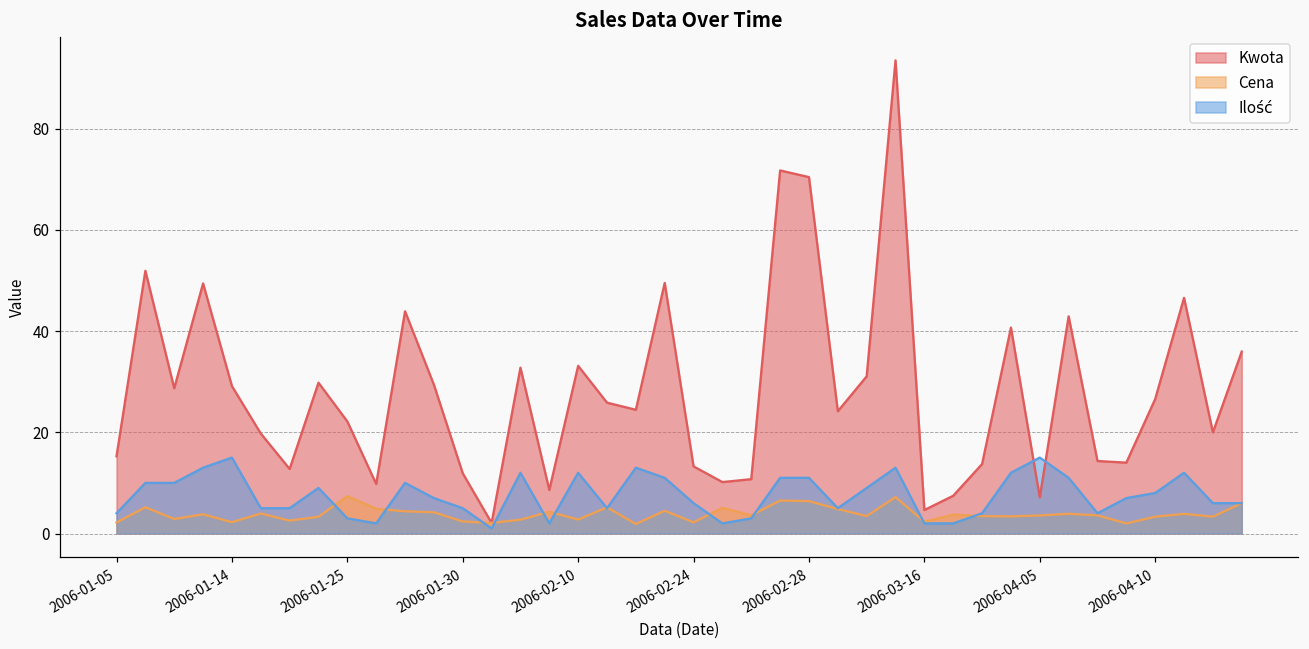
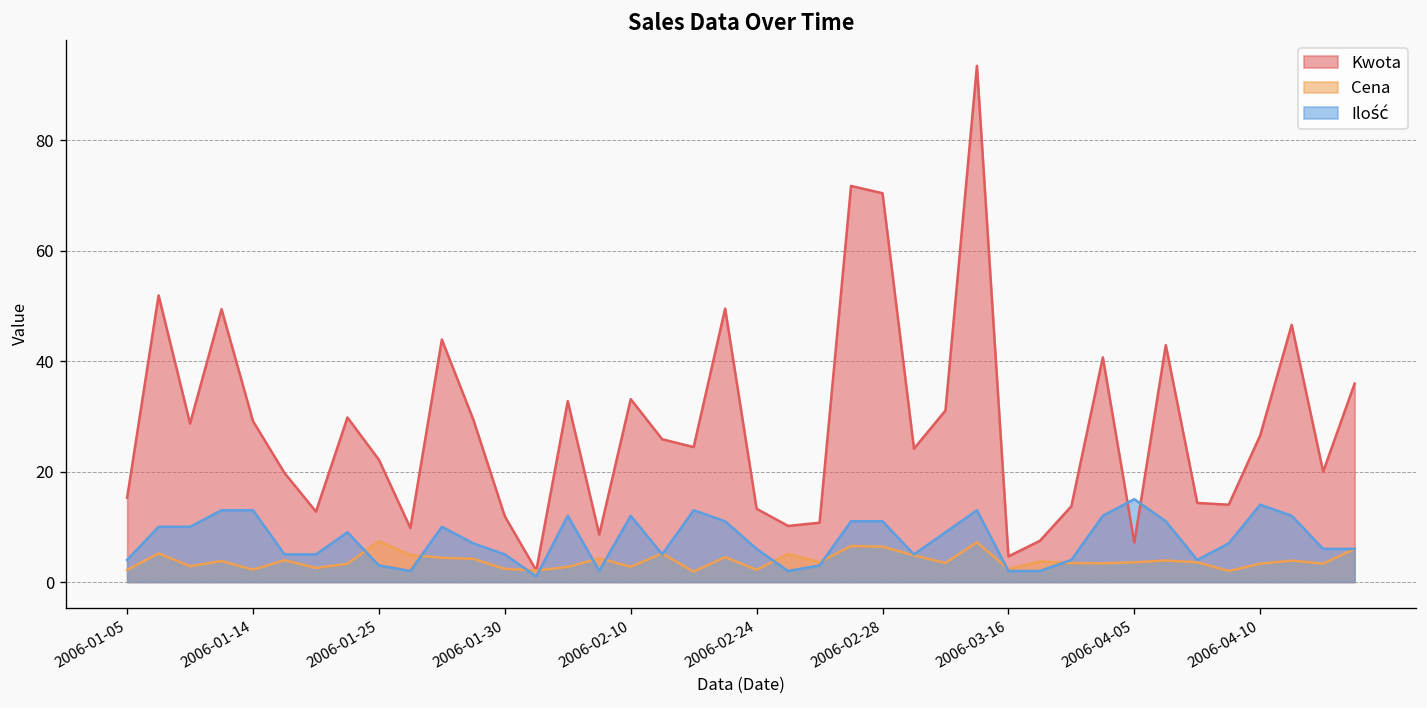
Ilość, 2006-01-14: 15 -> 13
Ilość, 2006-04-10: 8 -> 14
